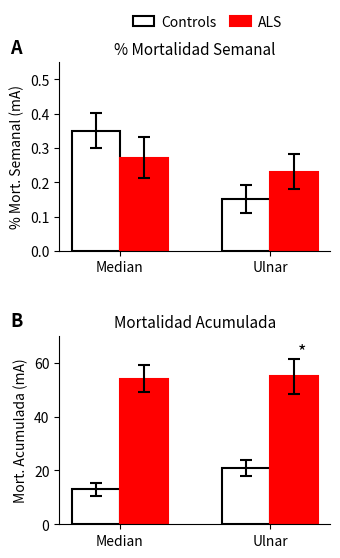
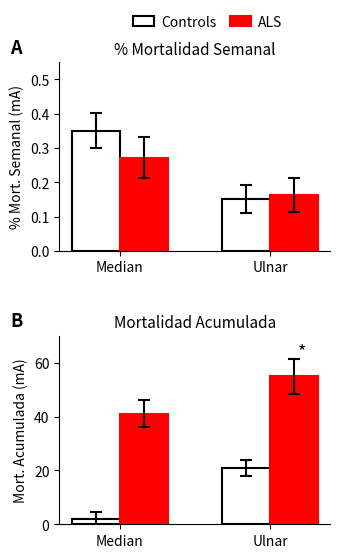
% Mortalidad Semanal, ALS, Ulnar: 0.23 -> 0.16
Mortalidad Acumulada, Controls, Median: 13 -> 2
Mortalidad Acumulada, ALS, Median: 54 -> 41
